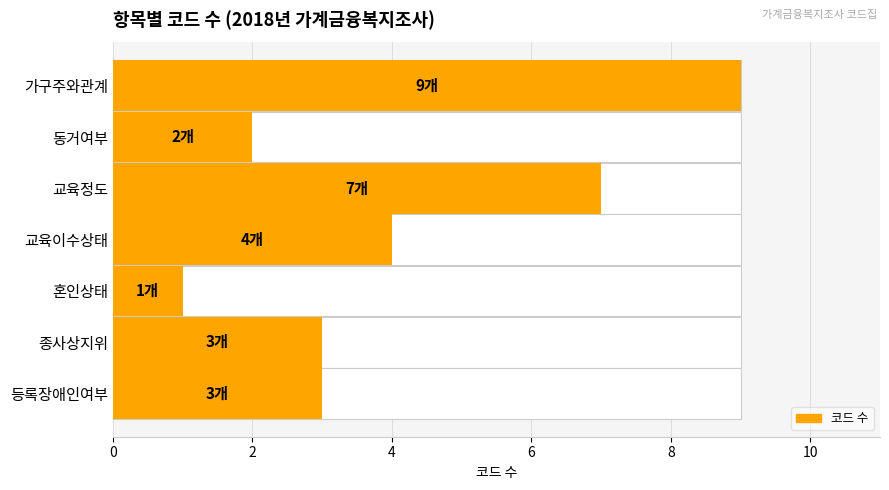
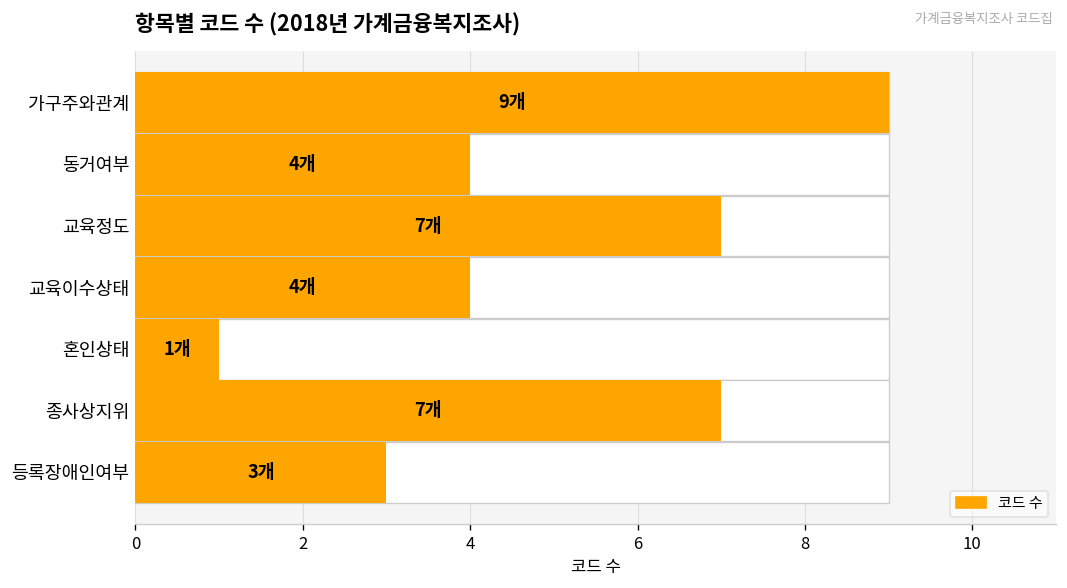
코드 수, 동거여부: 2개 -> 4개
코드 수, 종사상지위: 3개 -> 7개
